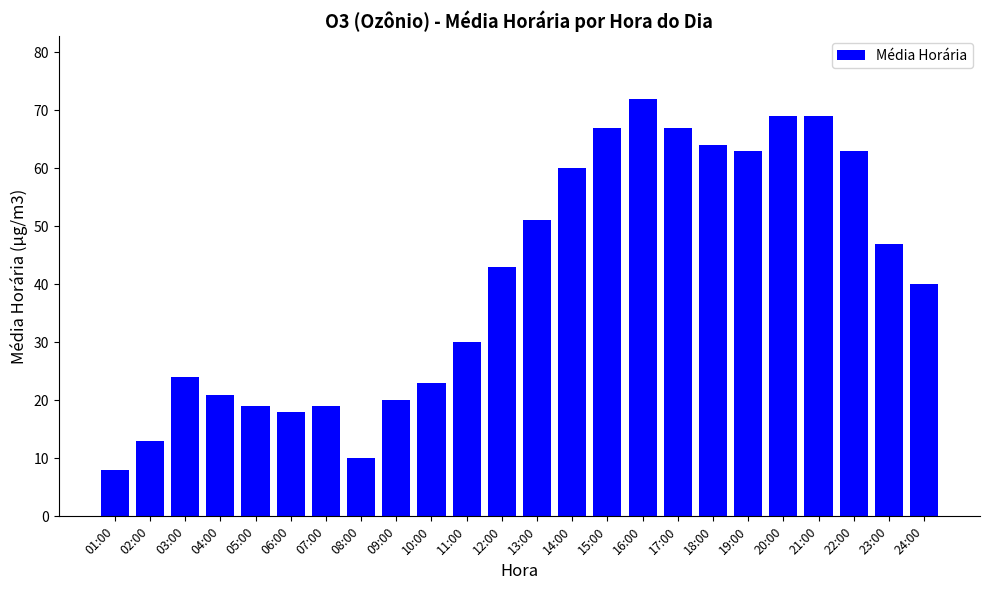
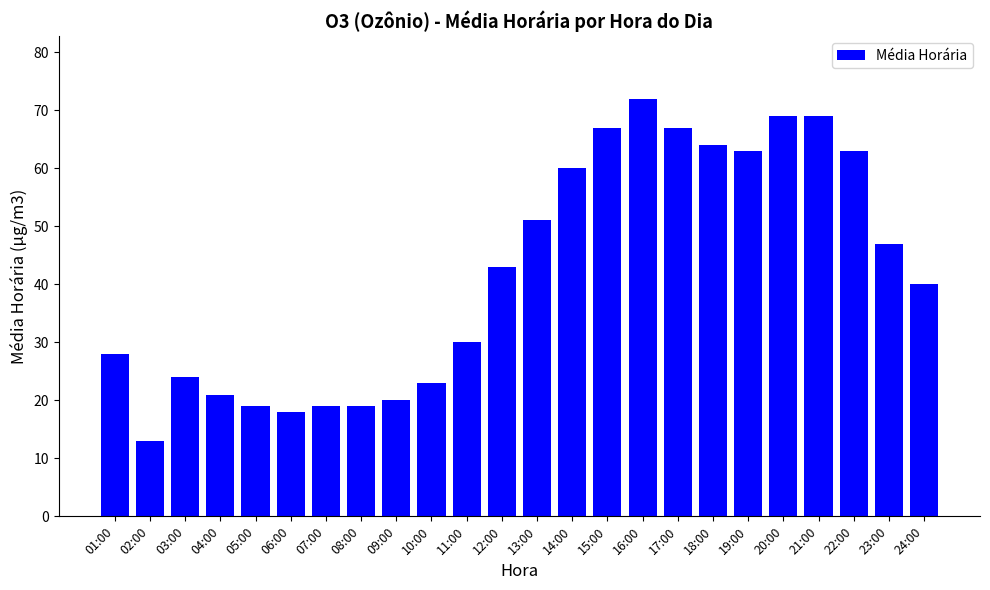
01:00: 8 -> 28
08:00: 10 -> 19
